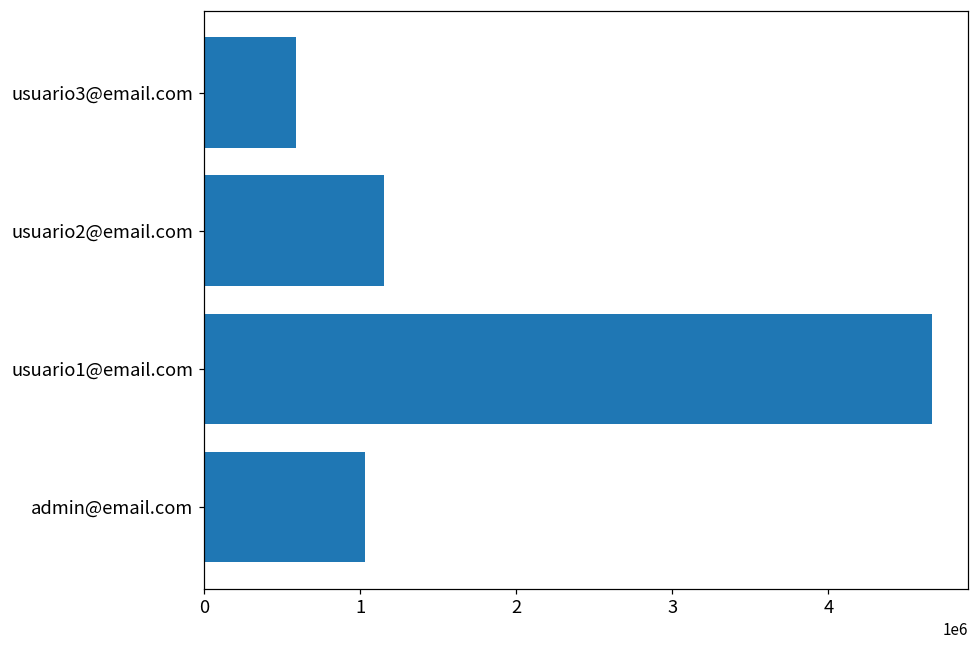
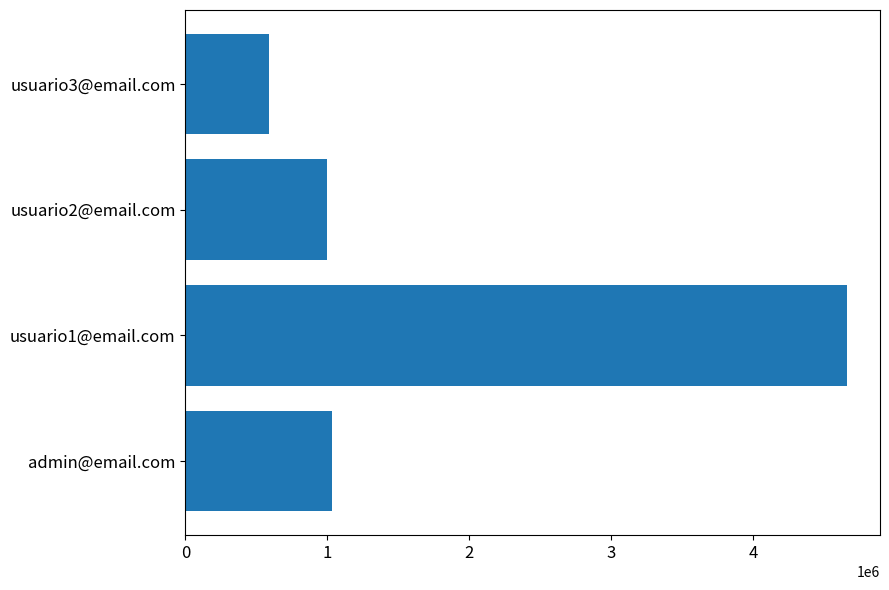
usuario2@email.com: 1160000 -> 1000000
